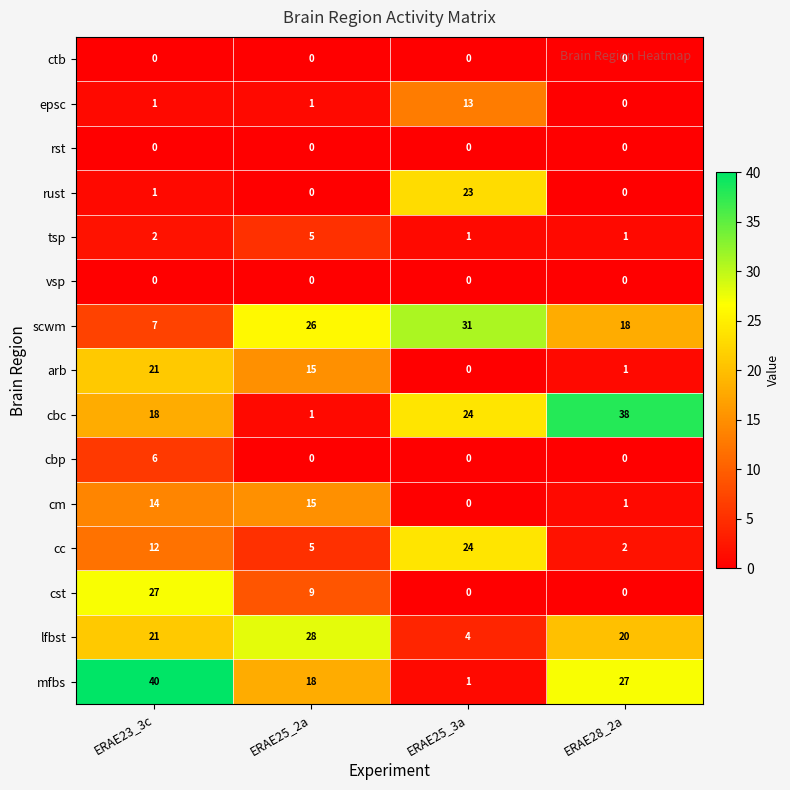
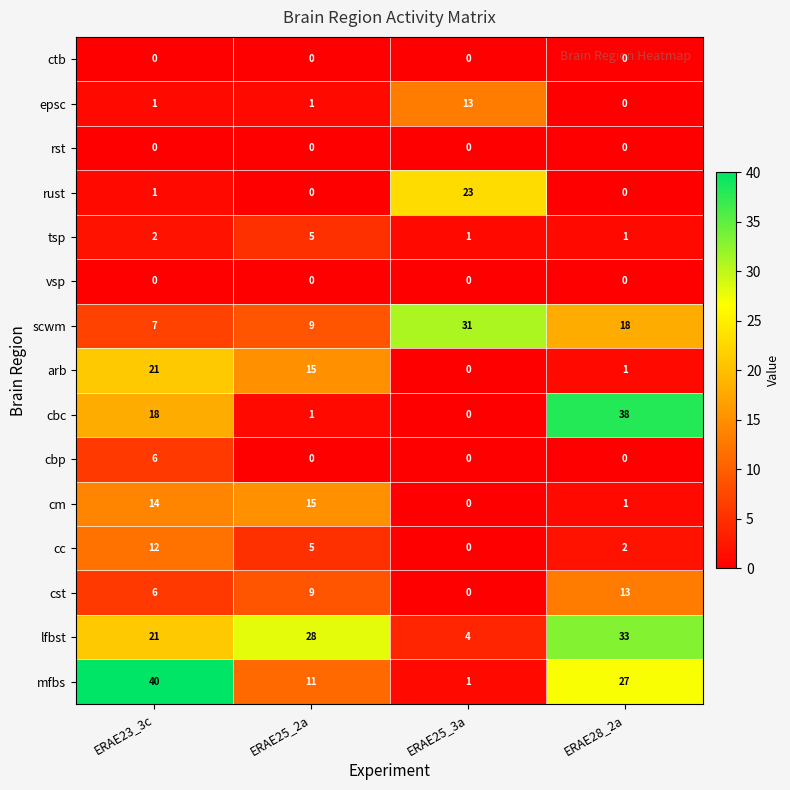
scwm, ERAE25_2a: 26 -> 9
cbc, ERAE25_3a: 24 -> 0
cc, ERAE25_3a: 24 -> 0
cst, ERAE23_3c: 27 -> 6
cst, ERAE28_2a: 0 -> 13
lfbst, ERAE28_2a: 20 -> 33
mfbs, ERAE25_2a: 18 -> 11
